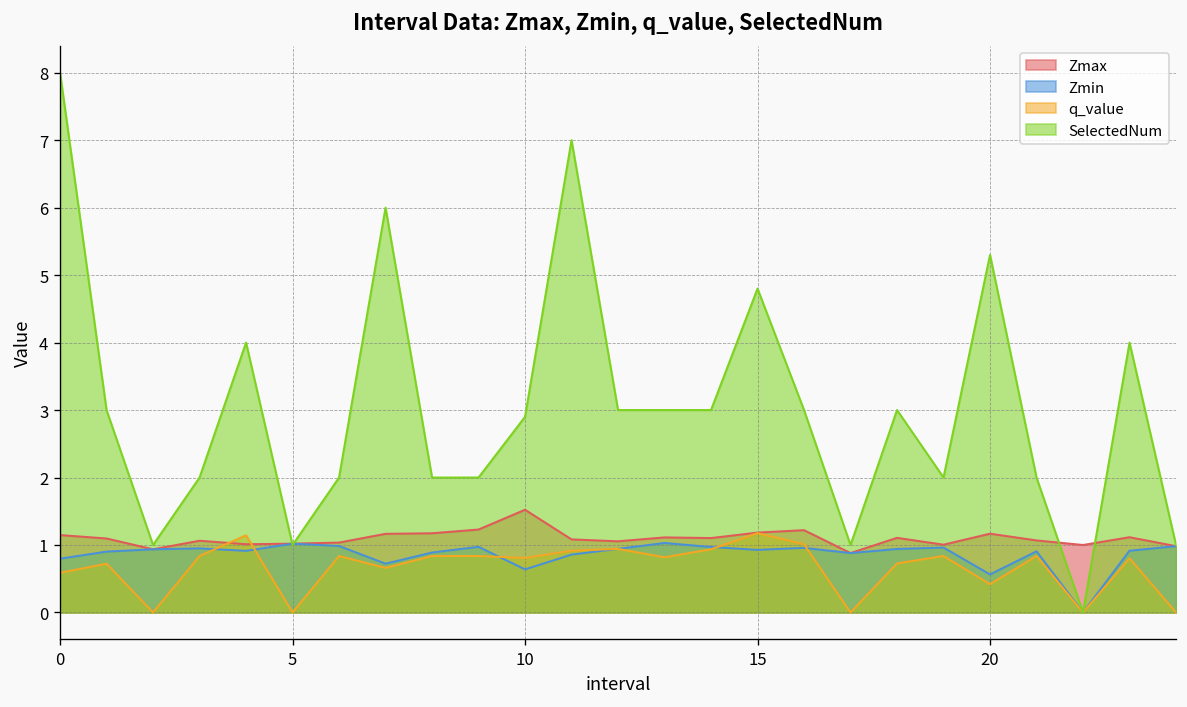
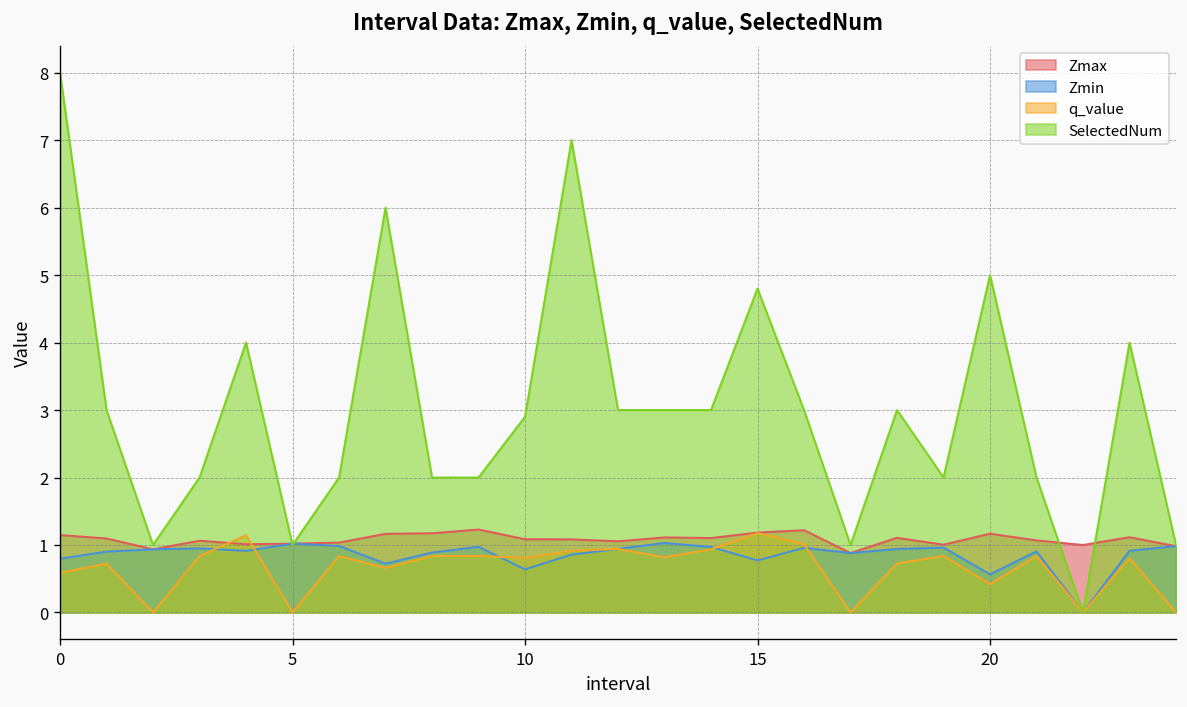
Zmax, 10: 1.5 -> 1.1
Zmin, 15: 0.9 -> 0.8
SelectedNum, 20: 5.3 -> 5.0
